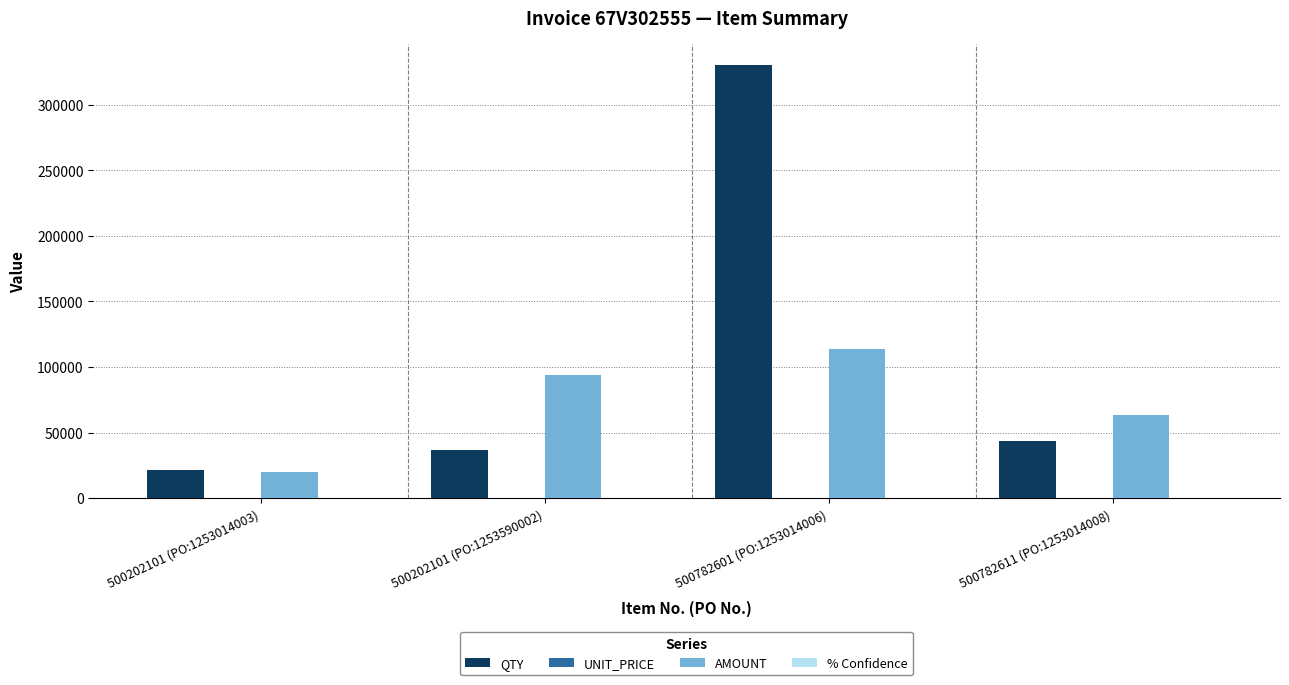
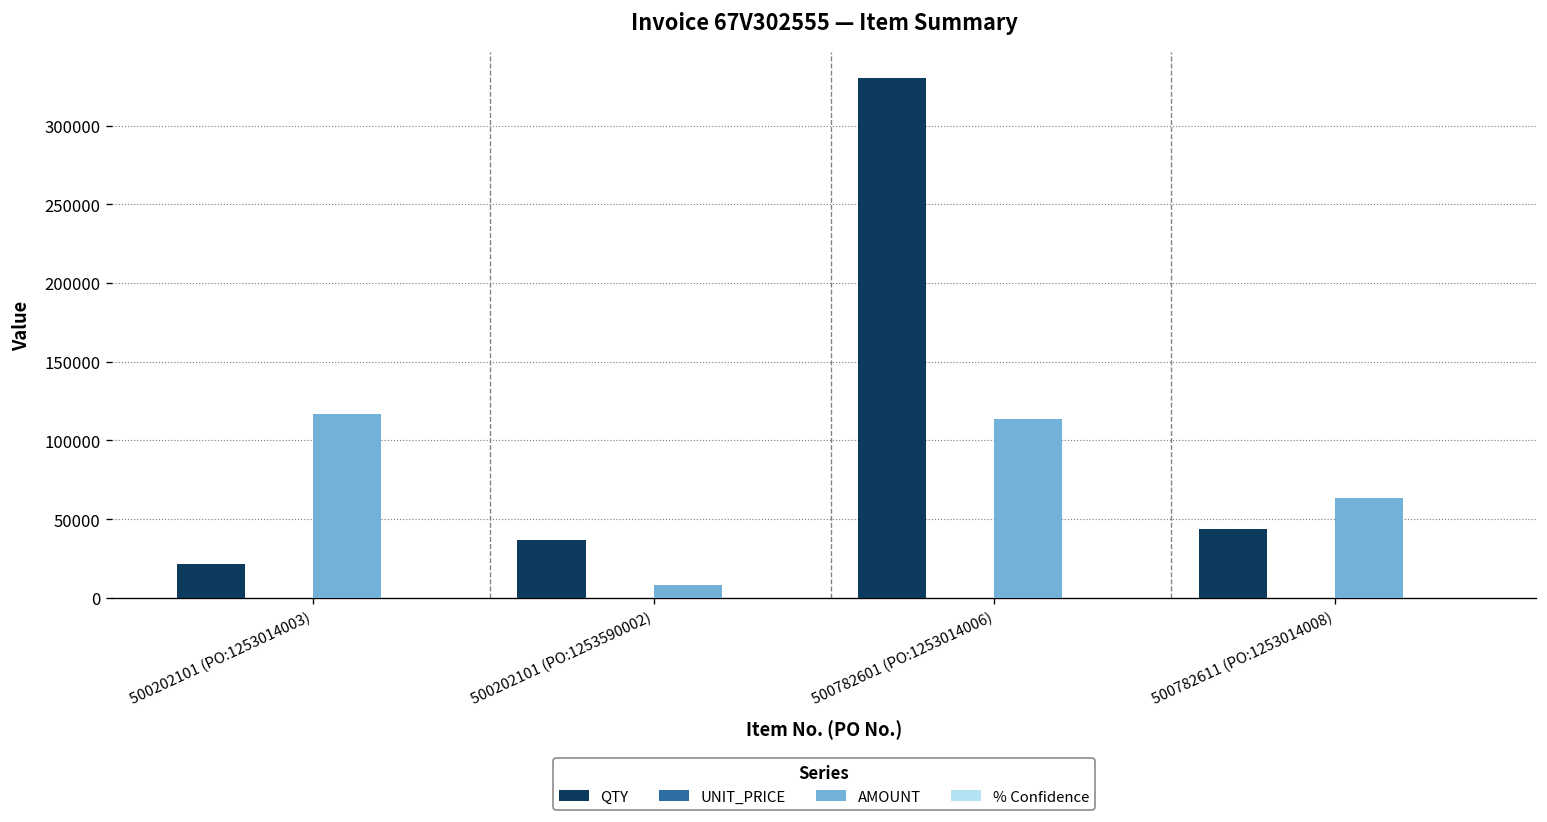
AMOUNT, 500202101 (PO:1253014003): 20000 -> 117000
AMOUNT, 500202101 (PO:1253590002): 94000 -> 8000
